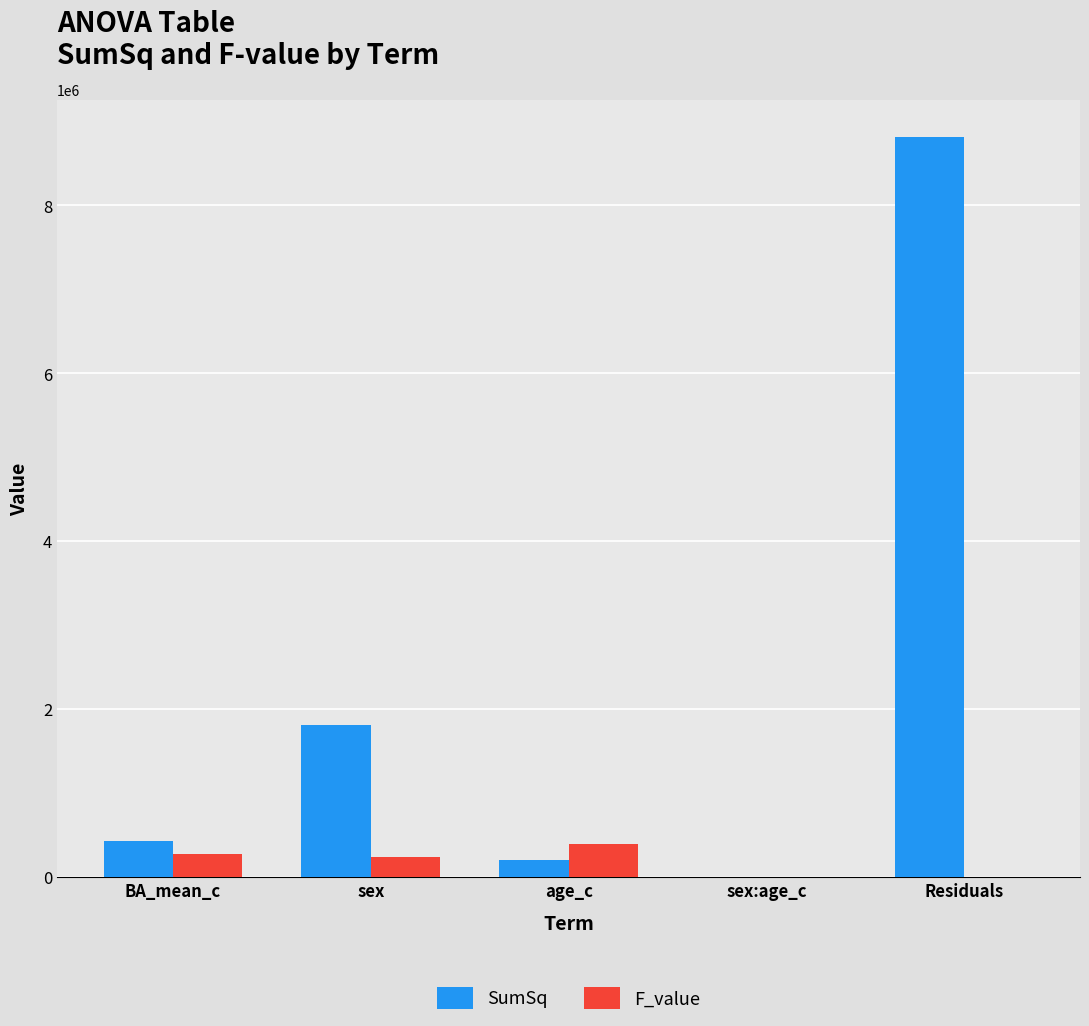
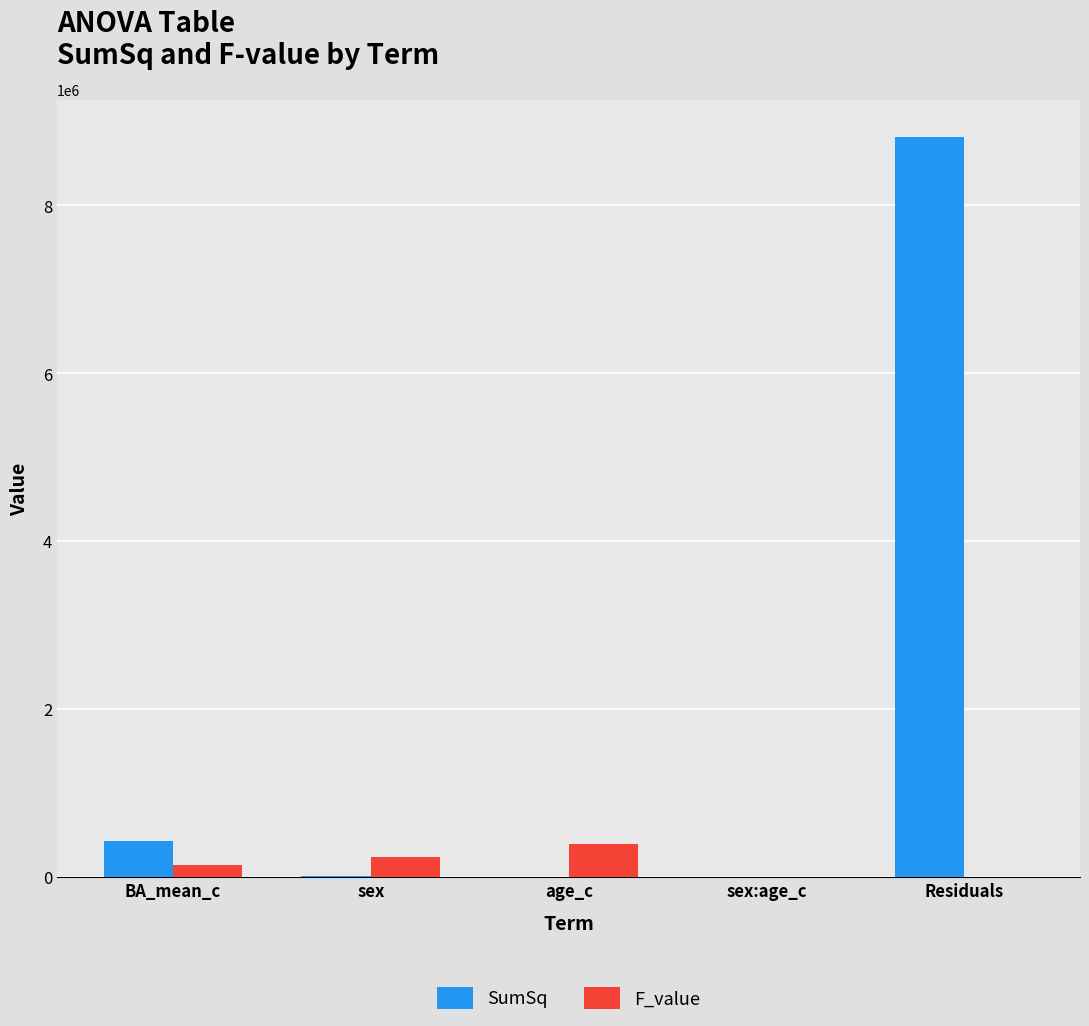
F_value, BA_mean_c: 300000 -> 100000
SumSq, sex: 1800000 -> 0
SumSq, age_c: 200000 -> 0
